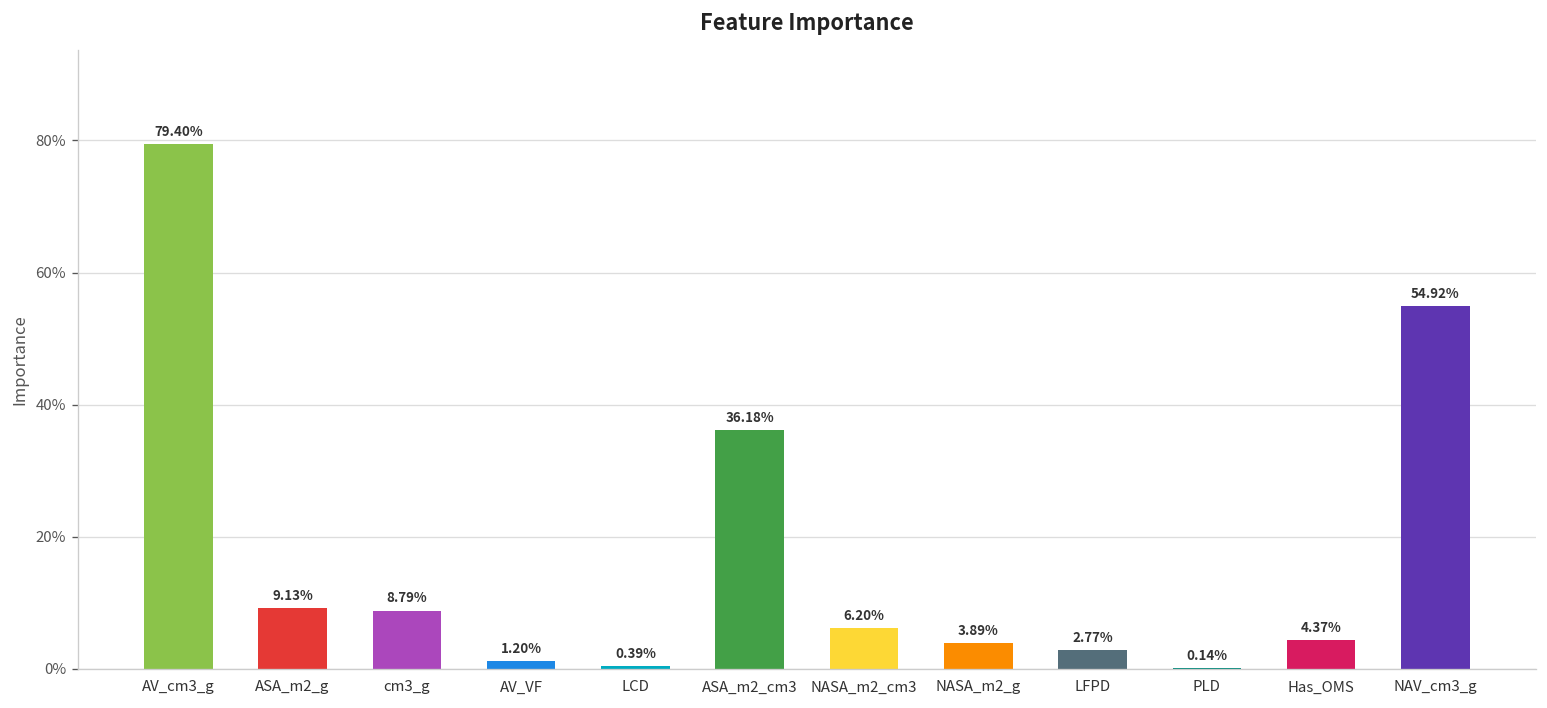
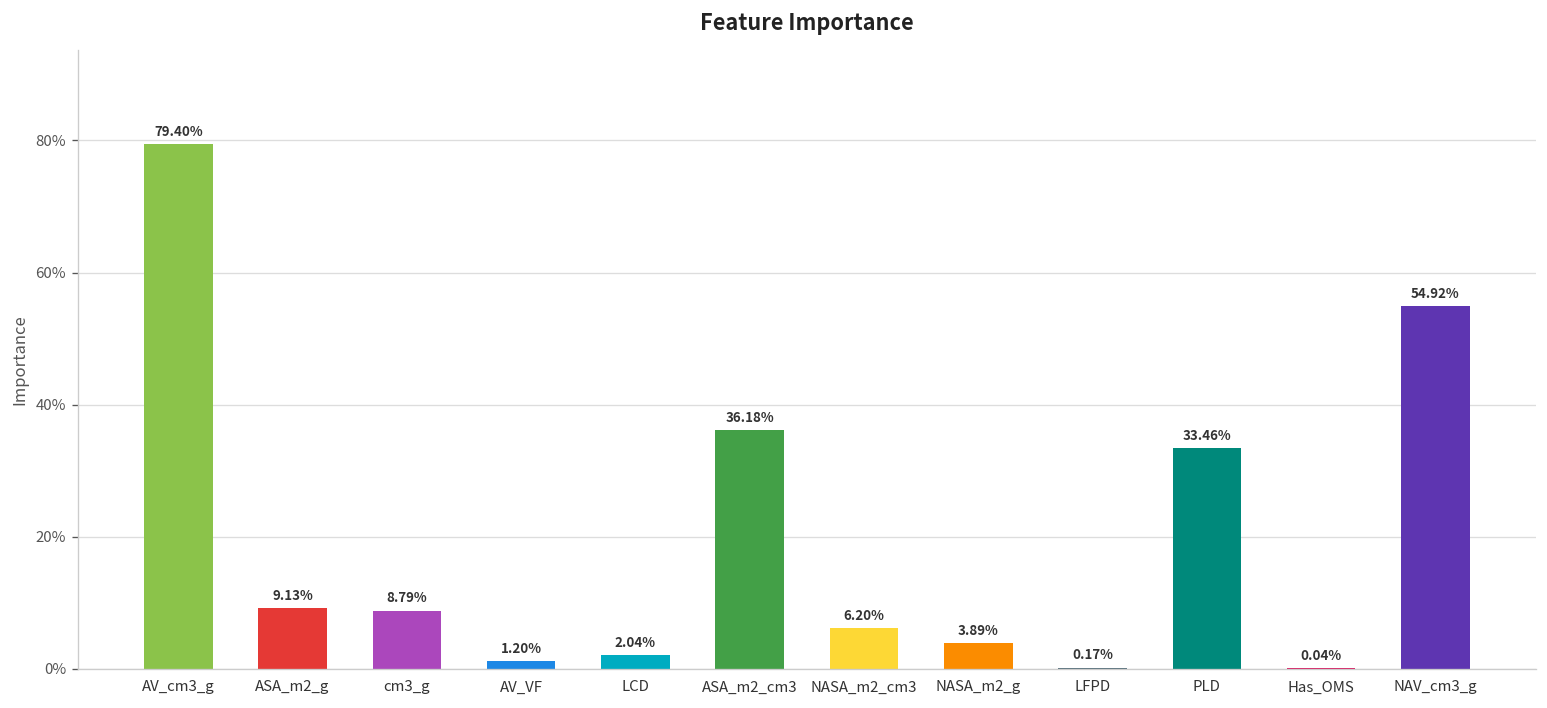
LCD: 0.39% -> 2.04%
LFPD: 2.77% -> 0.17%
PLD: 0.14% -> 33.46%
Has_OMS: 4.37% -> 0.04%
